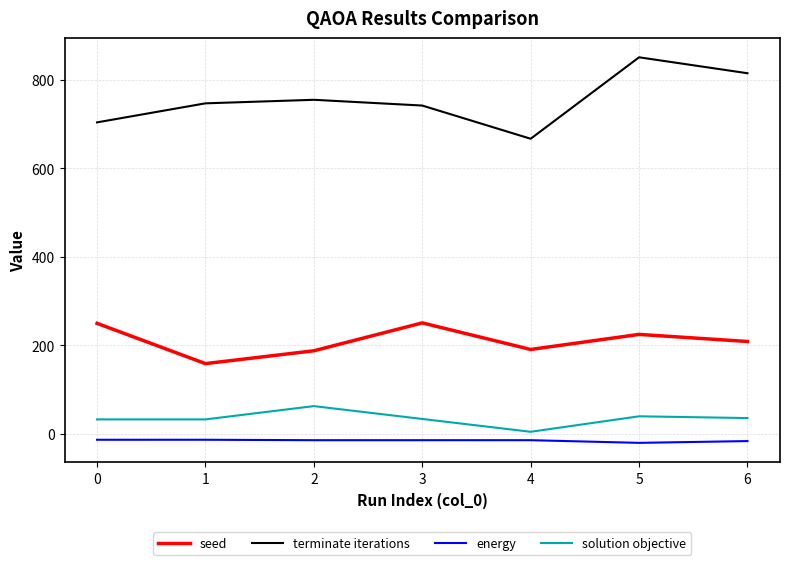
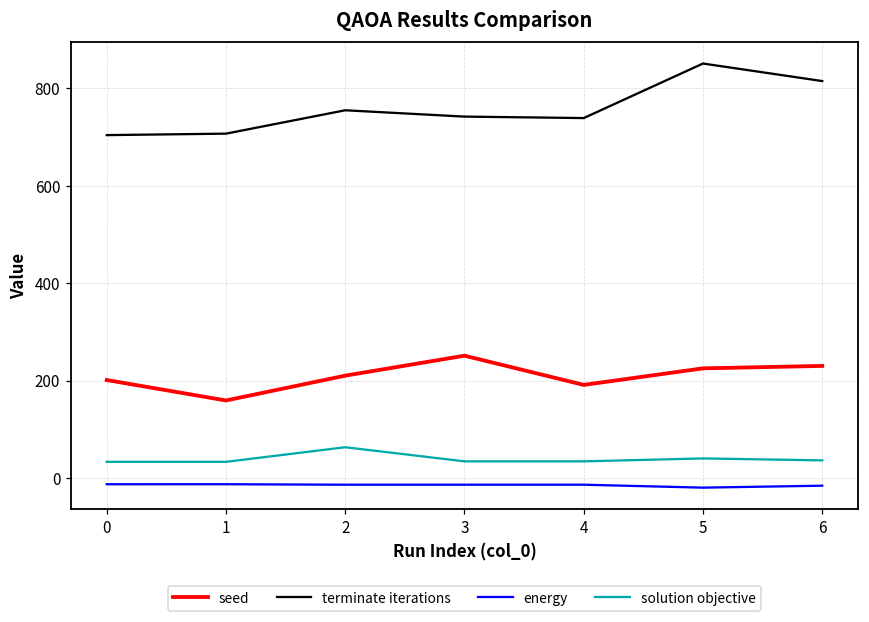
seed, 0: 250 -> 200
terminate iterations, 1: 750 -> 710
seed, 2: 190 -> 210
terminate iterations, 4: 670 -> 740
solution objective, 4: 10 -> 30
seed, 6: 210 -> 230
